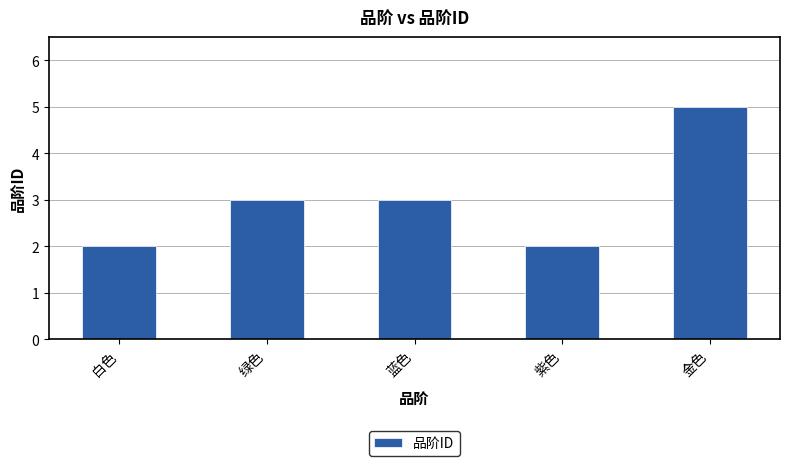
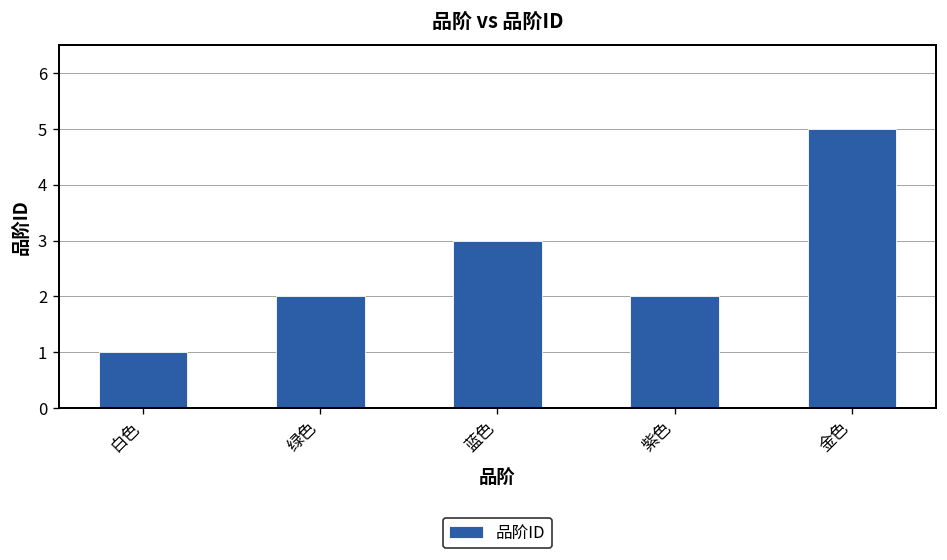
白色: 2 -> 1
绿色: 3 -> 2
